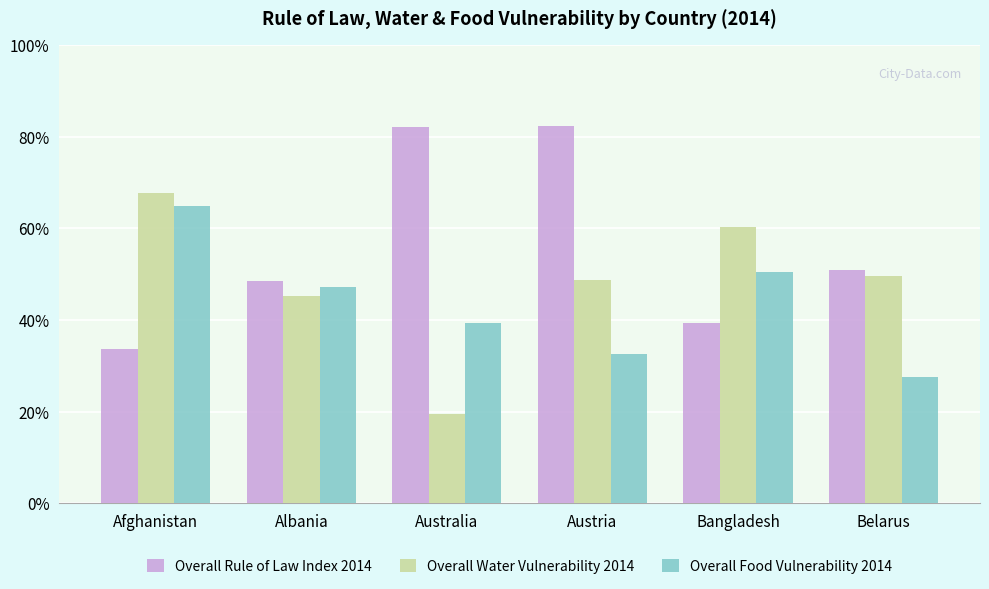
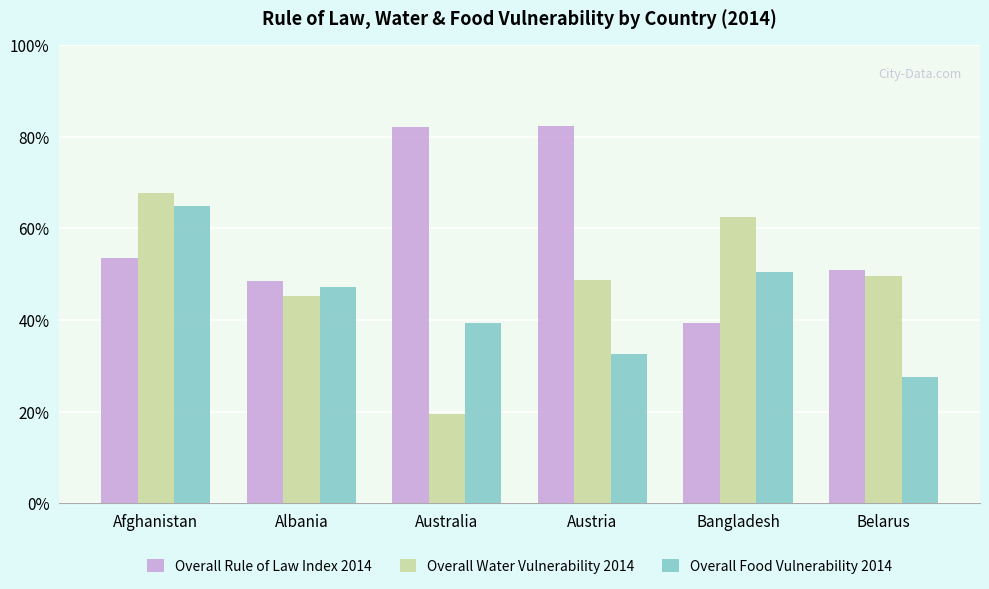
Overall Rule of Law Index 2014, Afghanistan: 34% -> 54%
Overall Water Vulnerability 2014, Bangladesh: 60% -> 62%
